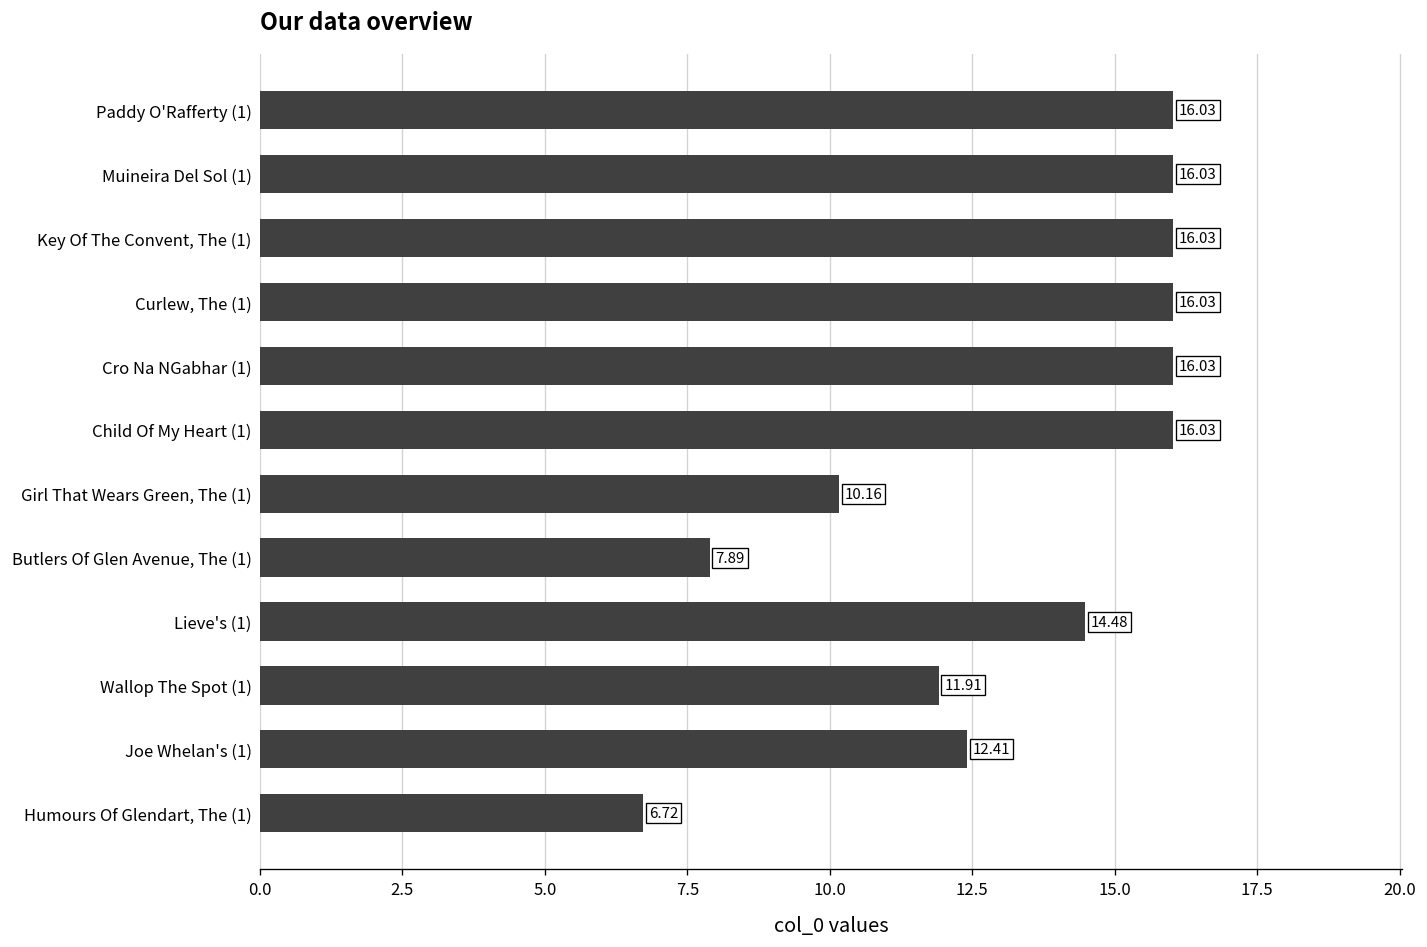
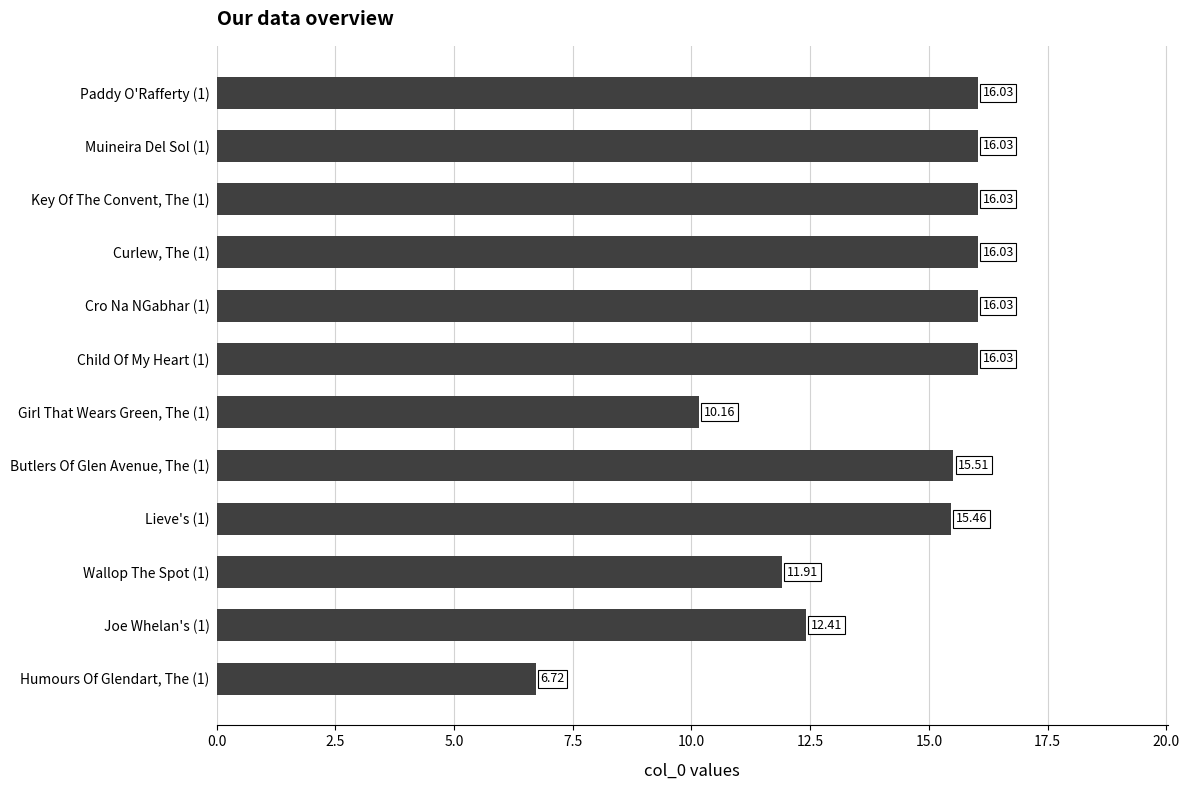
Butlers Of Glen Avenue, The (1): 7.89 -> 15.51
Lieve's (1): 14.48 -> 15.46
